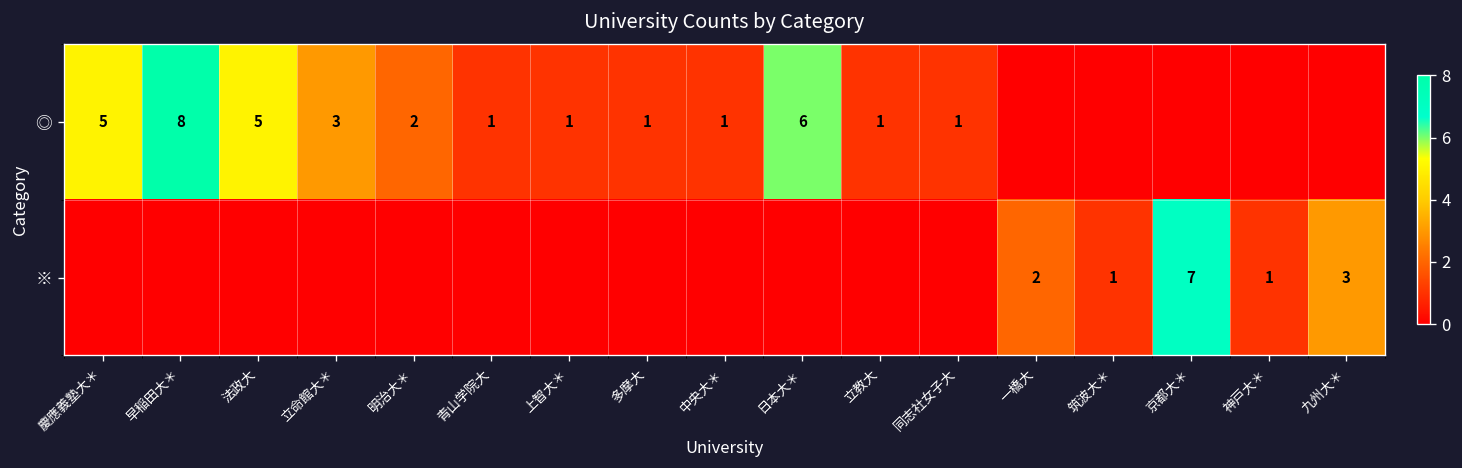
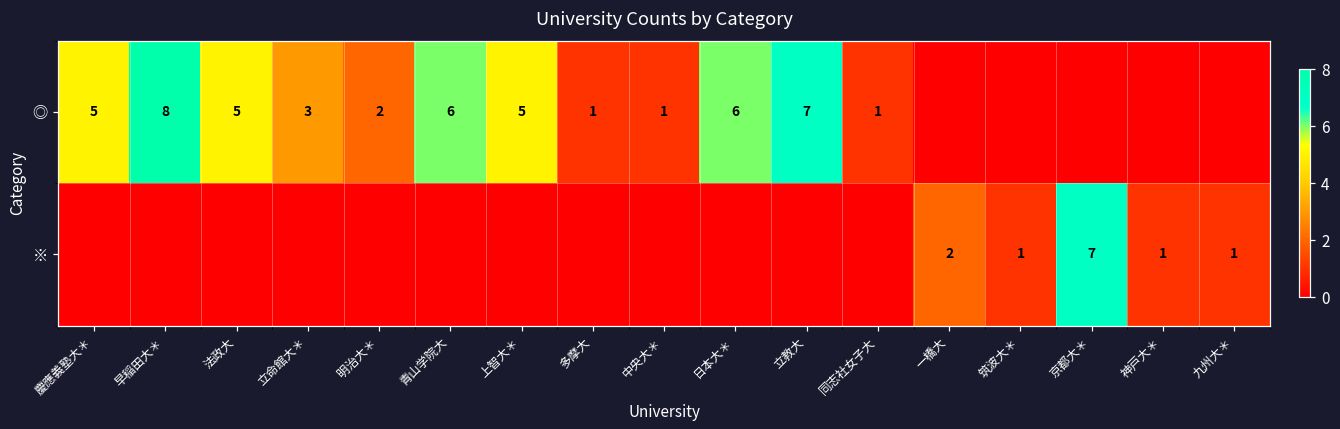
◎, 青山学院大: 1 -> 6
◎, 上智大＊: 1 -> 5
◎, 立教大: 1 -> 7
※, 九州大＊: 3 -> 1
